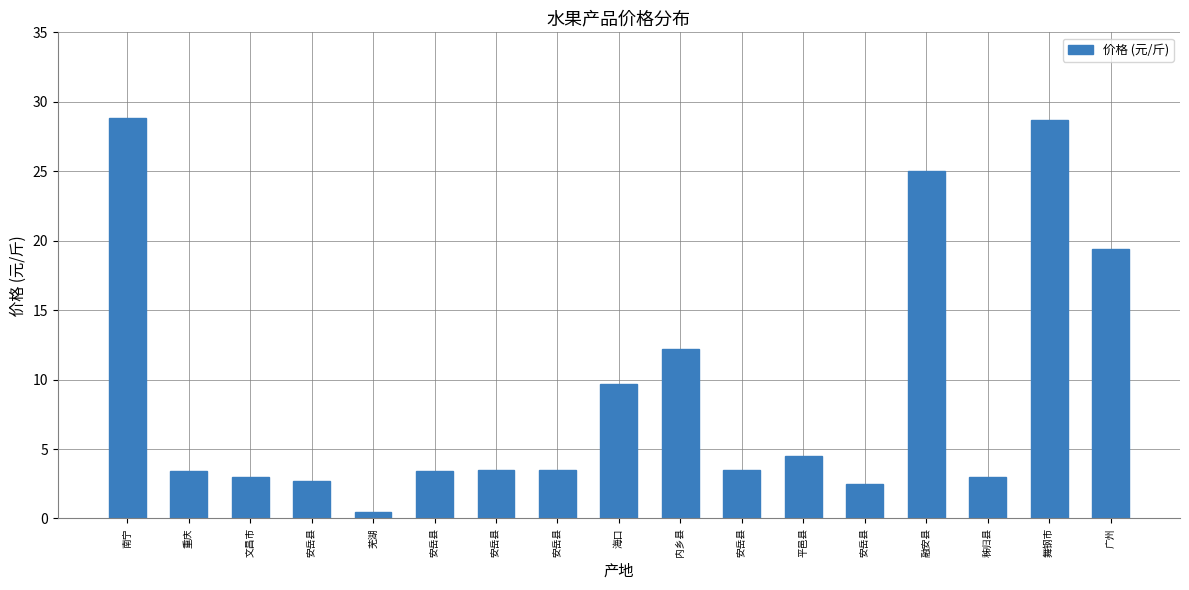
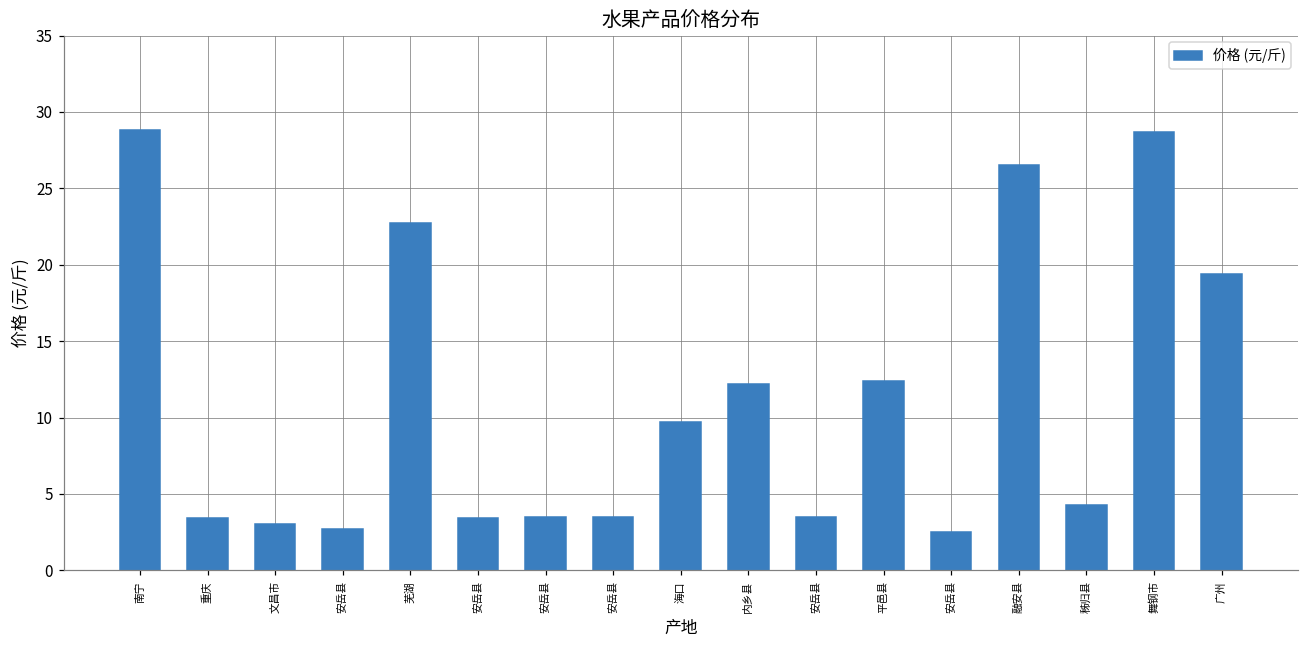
芜湖: 0.5 -> 22.7
平邑县: 4.5 -> 12.4
融安县: 25.0 -> 26.5
秭归县: 3.0 -> 4.3
